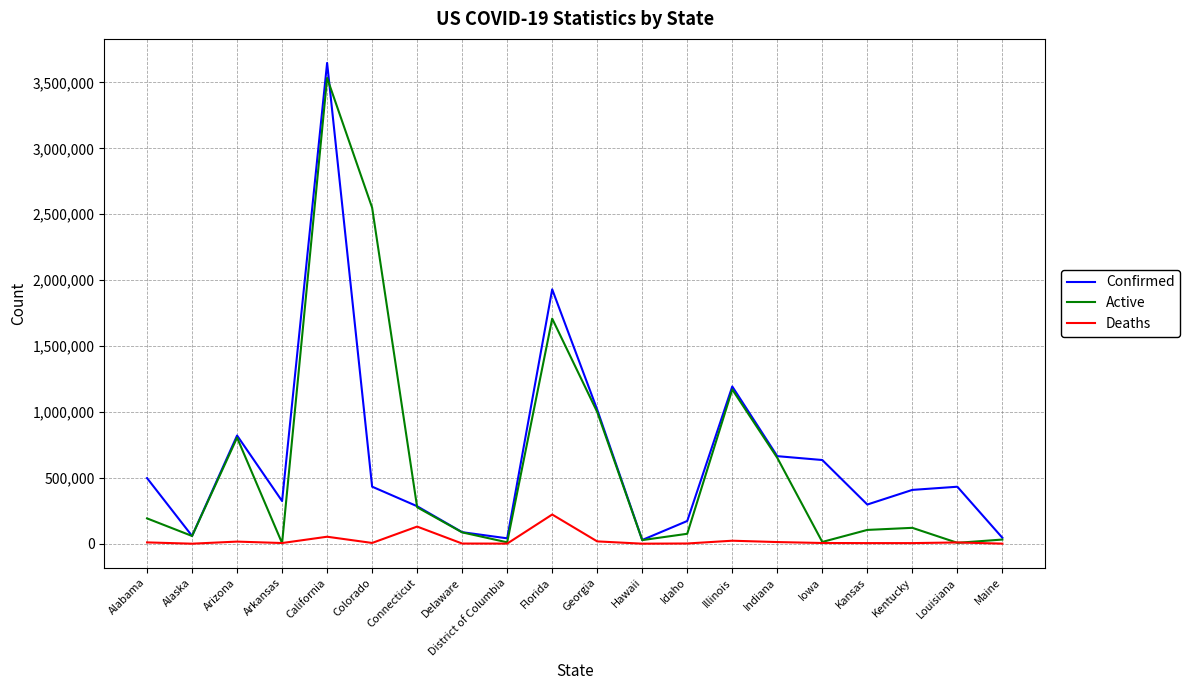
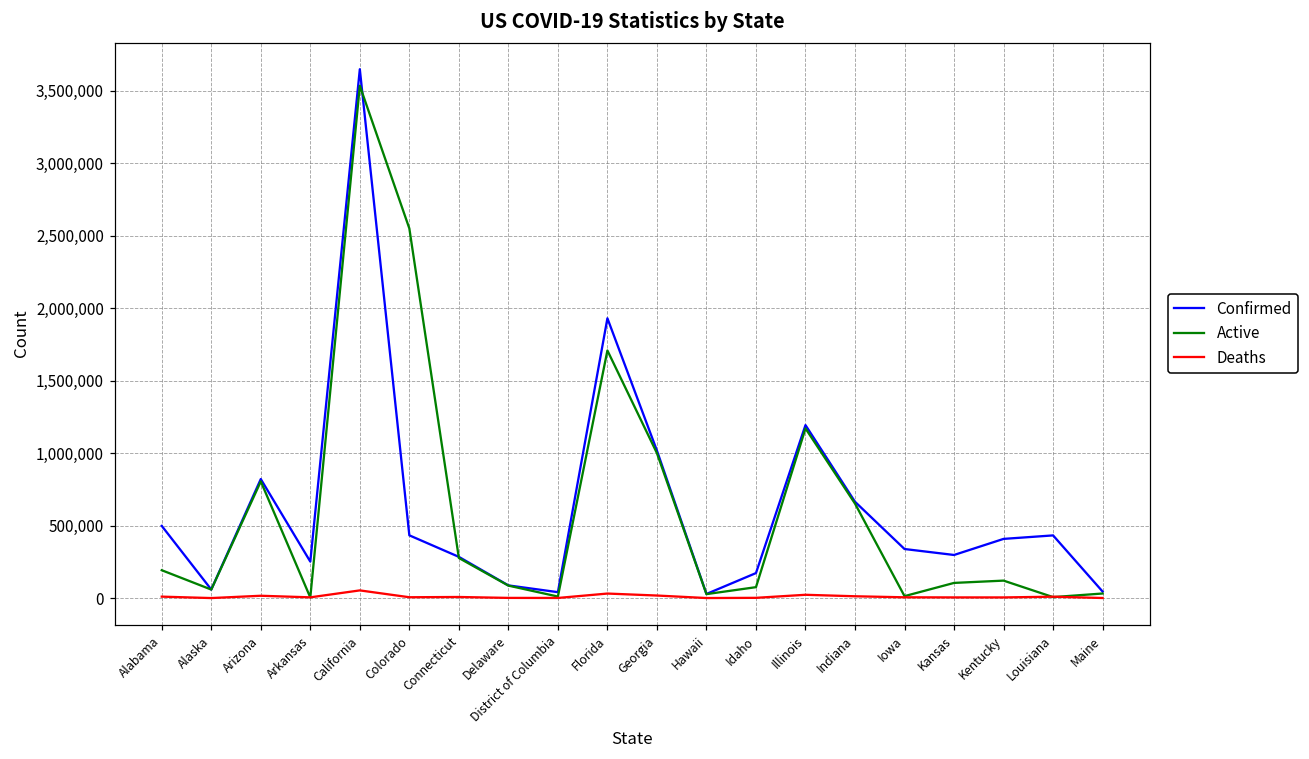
Confirmed, Arkansas: 320,000 -> 250,000
Deaths, Connecticut: 130,000 -> 10,000
Deaths, Florida: 220,000 -> 30,000
Confirmed, Iowa: 640,000 -> 340,000
